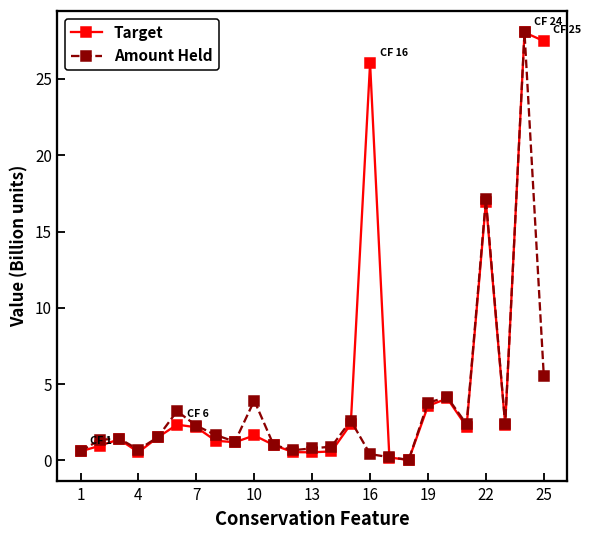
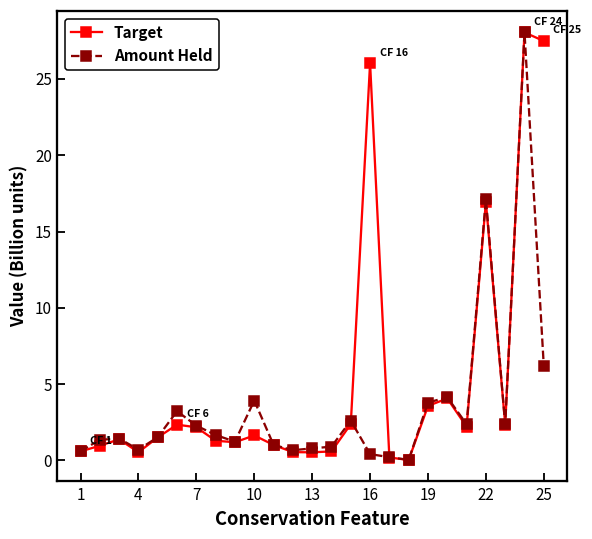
Amount Held, 25: 5.5 -> 6.2
